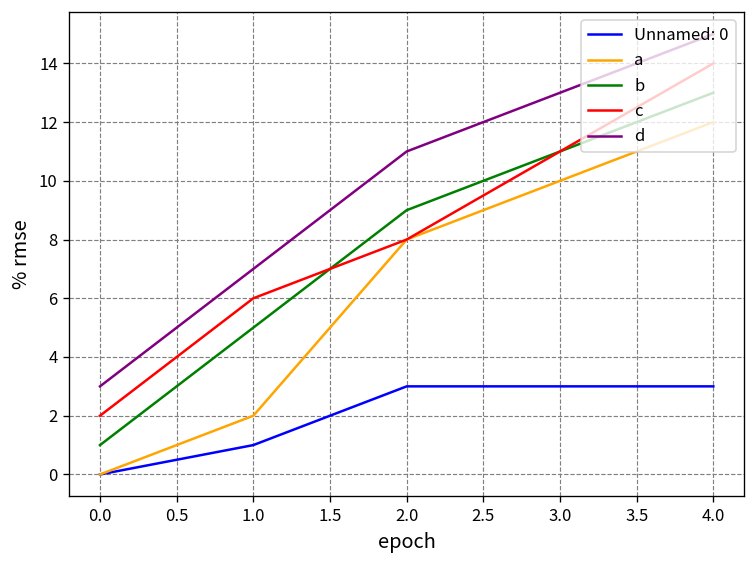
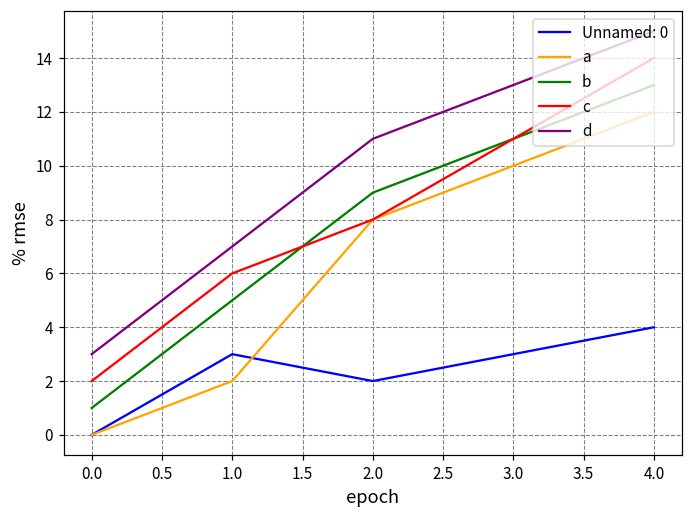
Unnamed: 0, 1.0: 1 -> 3
Unnamed: 0, 2.0: 3 -> 2
Unnamed: 0, 4.0: 3 -> 4
